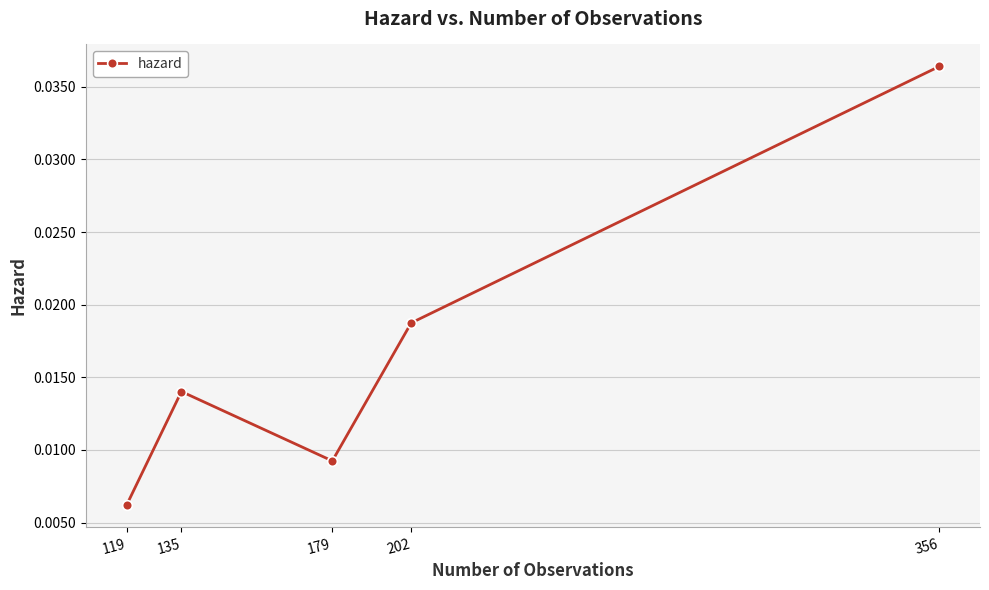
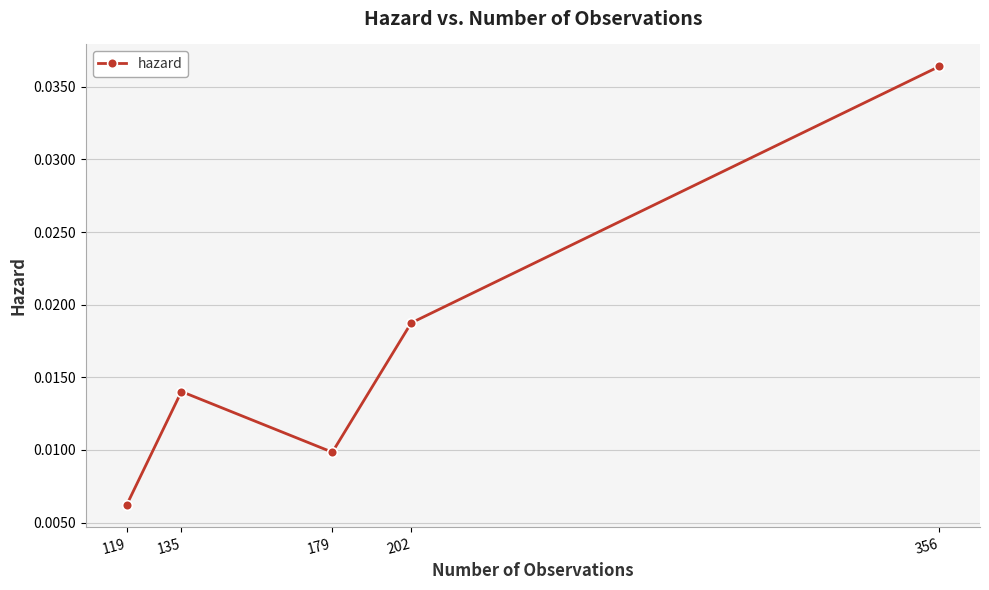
179: 0.0092 -> 0.0098
